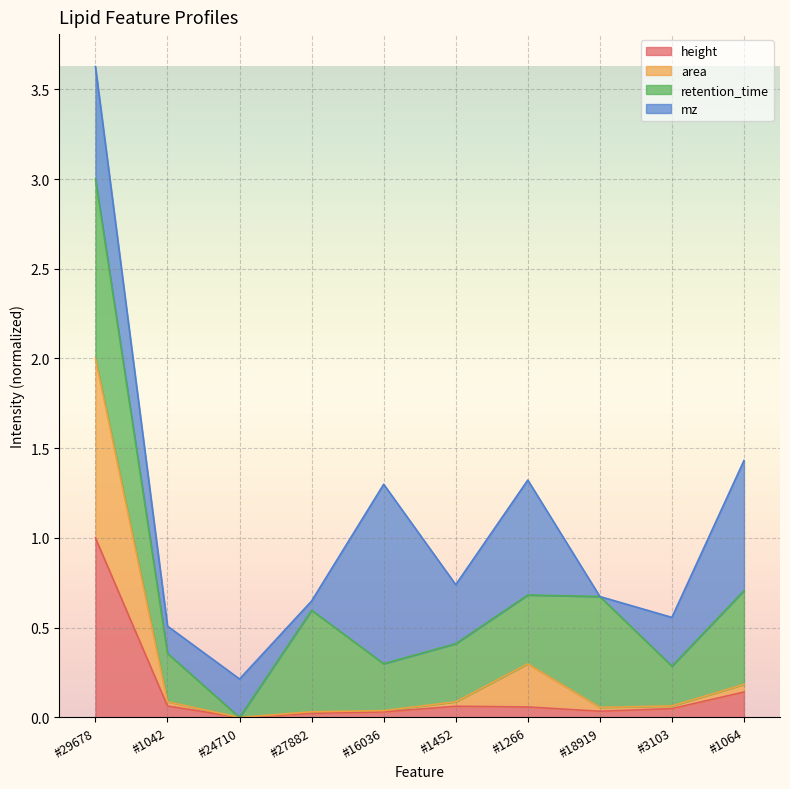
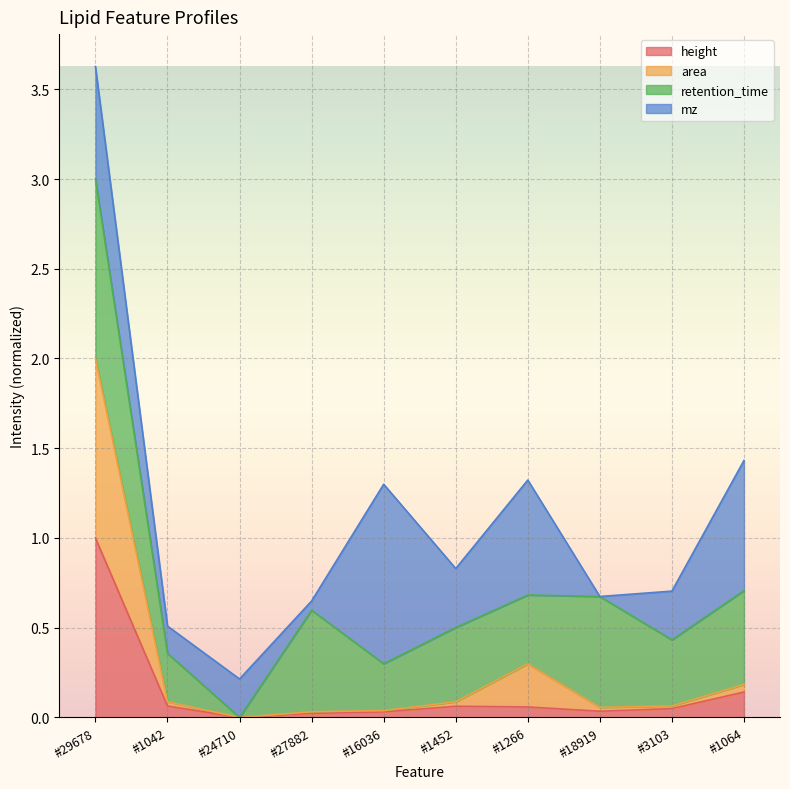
retention_time, #1452: 0.32 -> 0.41
retention_time, #3103: 0.22 -> 0.37
